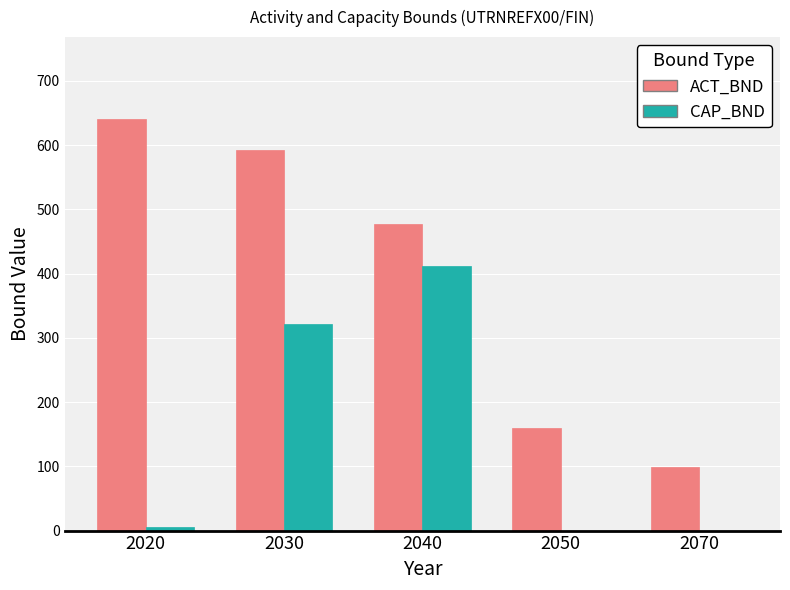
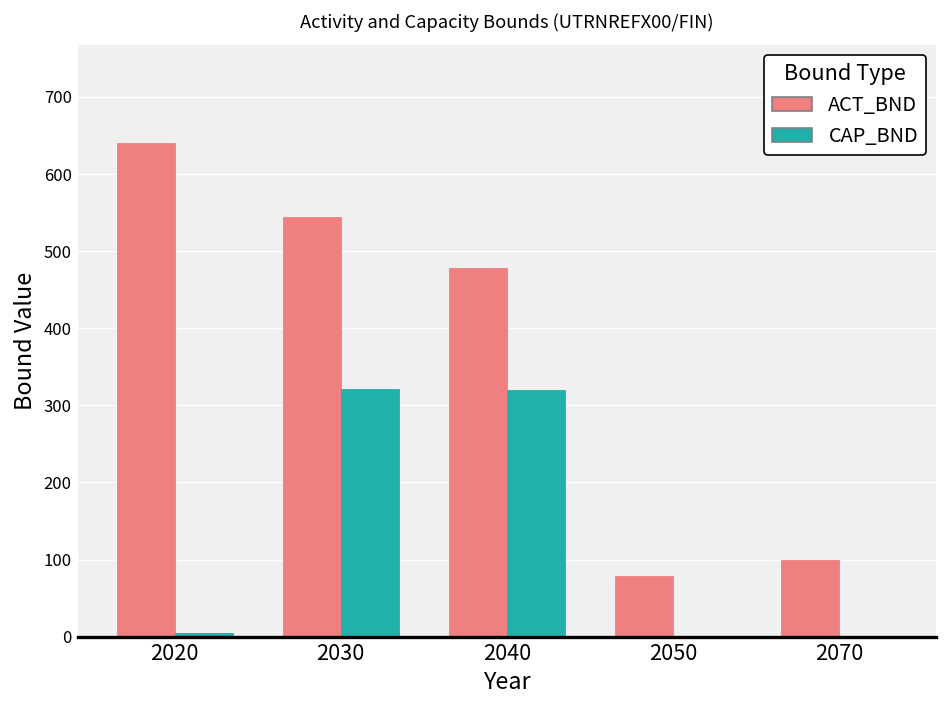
ACT_BND, 2030: 590 -> 540
CAP_BND, 2040: 410 -> 320
ACT_BND, 2050: 160 -> 80
